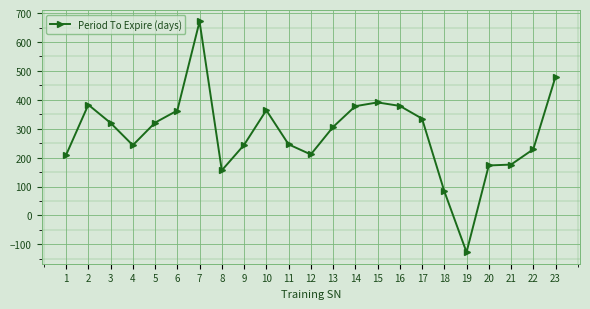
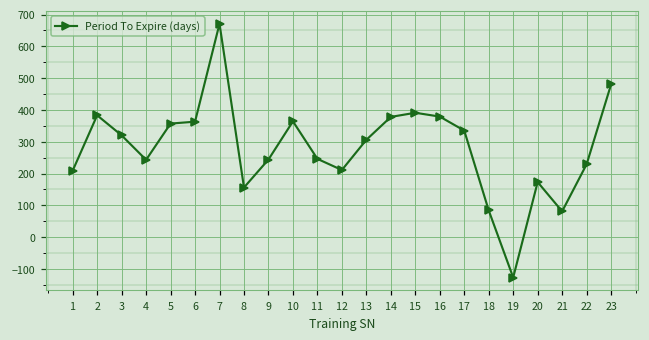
5: 320 -> 360
21: 180 -> 80
